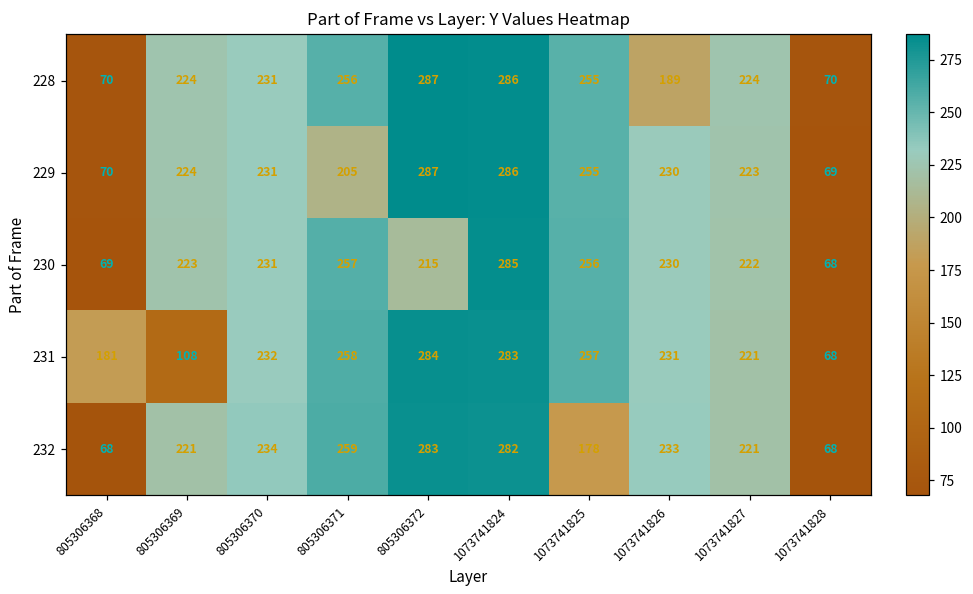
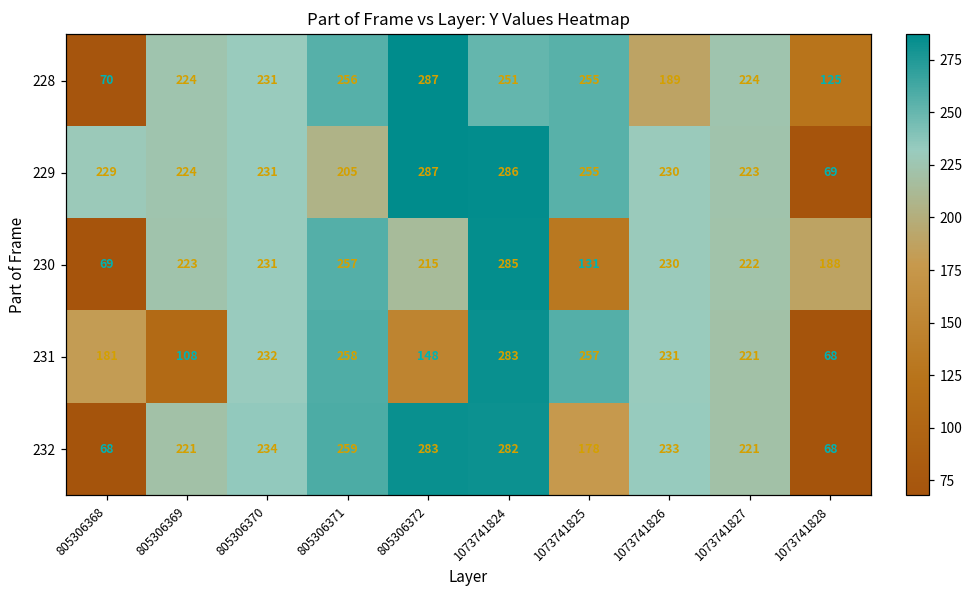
228, 1073741824: 286 -> 251
228, 1073741828: 70 -> 125
229, 805306368: 70 -> 229
230, 1073741825: 256 -> 131
230, 1073741828: 68 -> 188
231, 805306372: 284 -> 148
